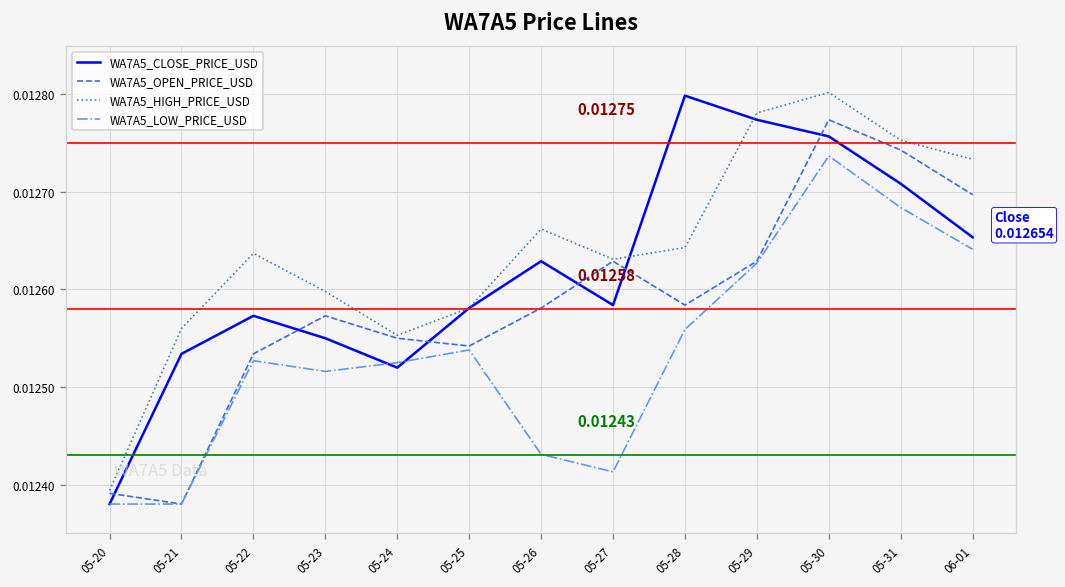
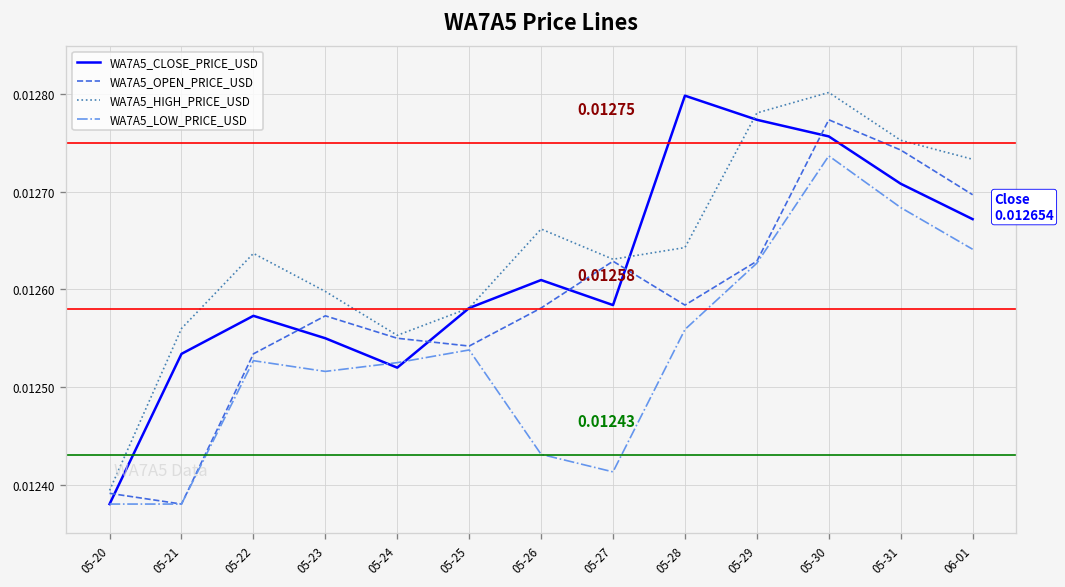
WA7A5_CLOSE_PRICE_USD, 05-26: 0.01263 -> 0.01261
WA7A5_CLOSE_PRICE_USD, 06-01: 0.01265 -> 0.01267
